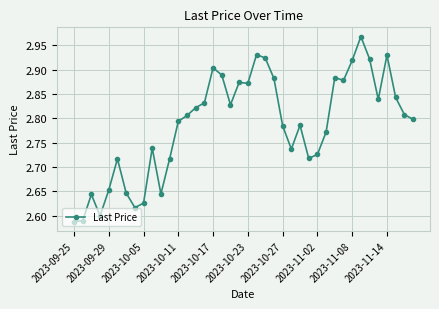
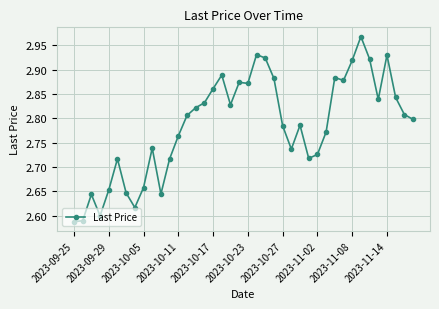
2023-10-05: 2.63 -> 2.66
2023-10-11: 2.79 -> 2.76
2023-10-17: 2.90 -> 2.86
